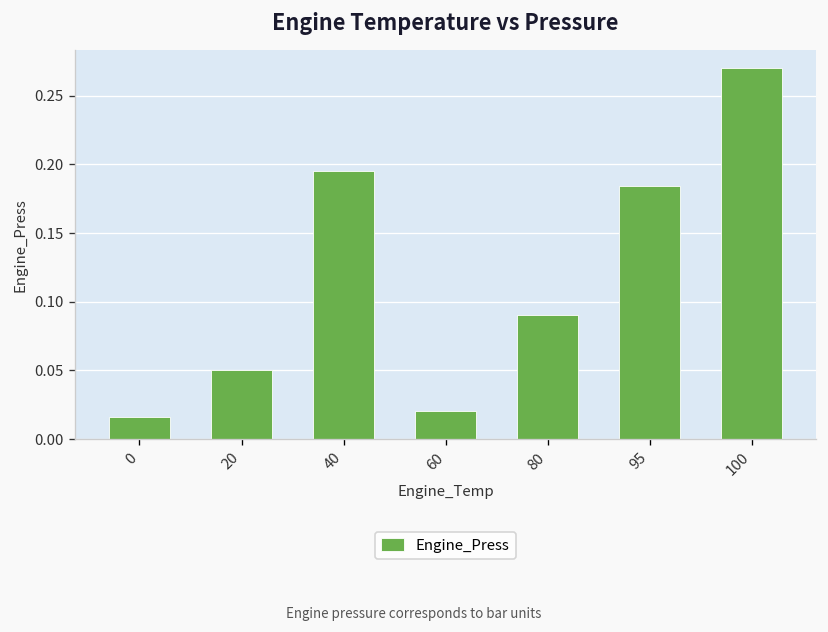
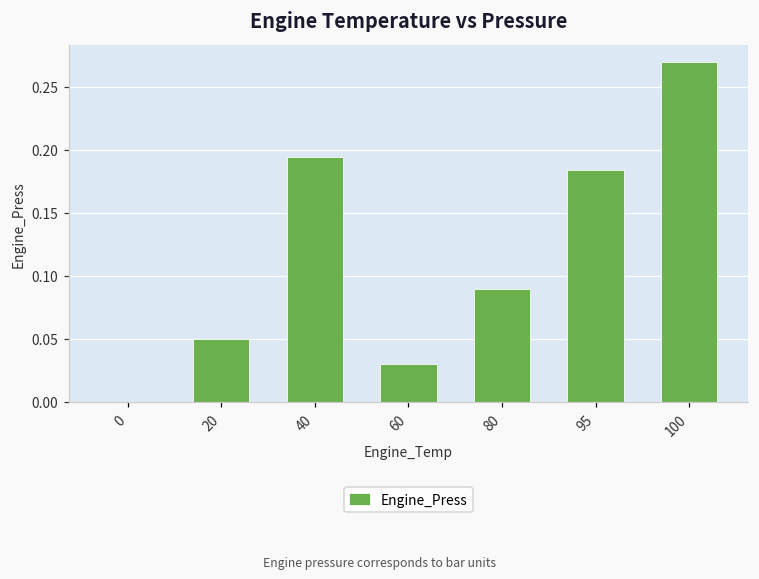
0: 0.016 -> 0.000
60: 0.02 -> 0.03
